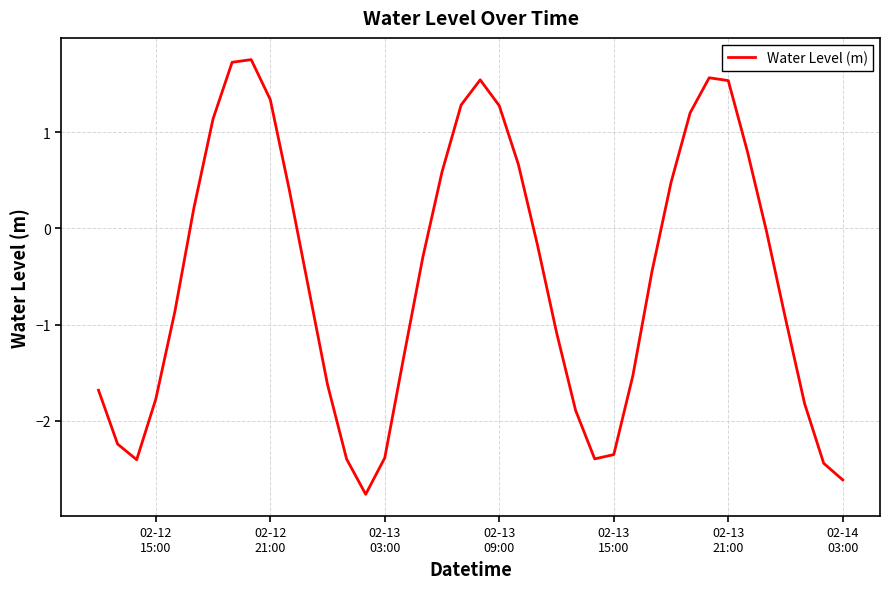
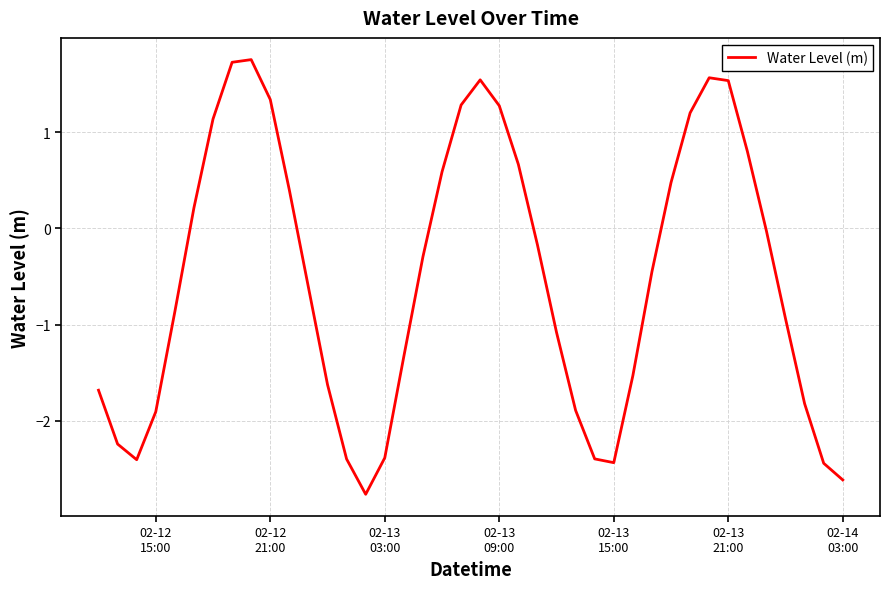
02-12 15:00: -1.8 -> -1.9
02-13 15:00: -2.35 -> -2.44
